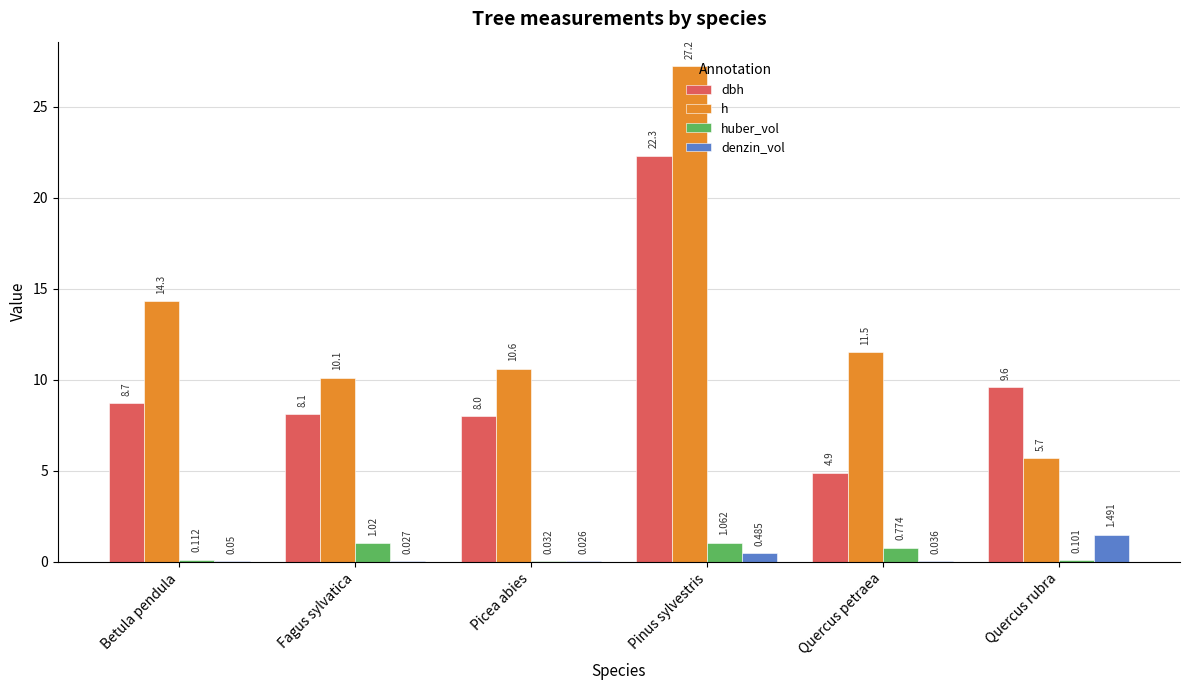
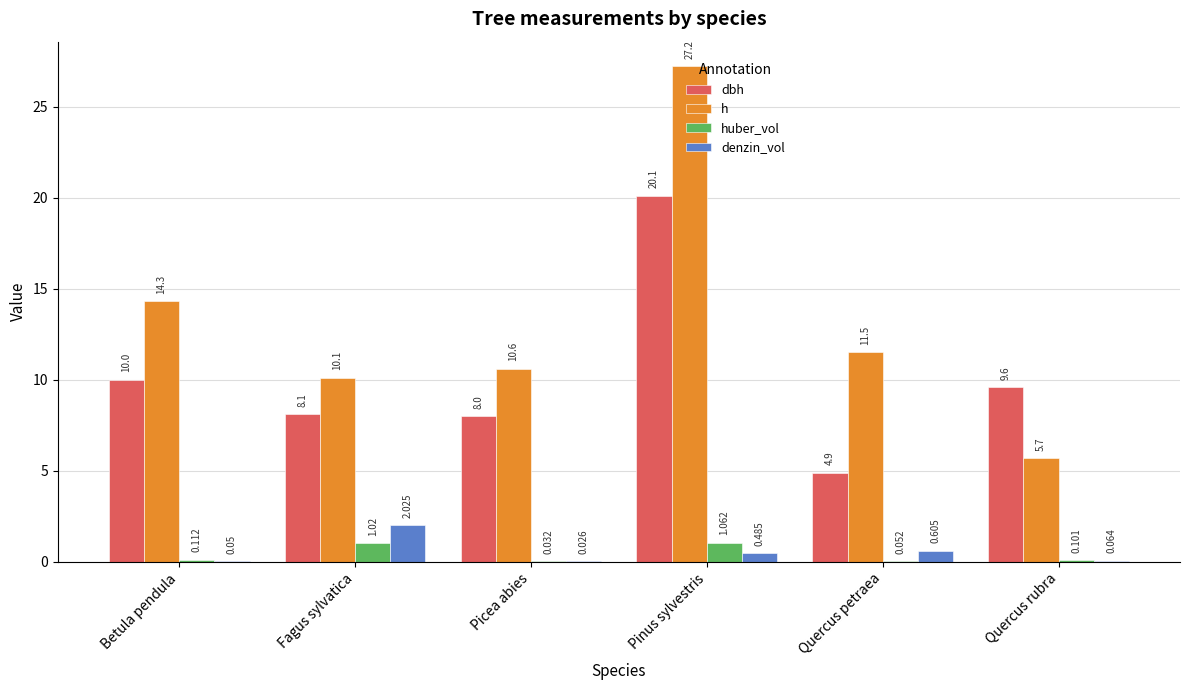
dbh, Betula pendula: 8.7 -> 10.0
denzin_vol, Fagus sylvatica: 0.027 -> 2.025
dbh, Pinus sylvestris: 22.3 -> 20.1
huber_vol, Quercus petraea: 0.774 -> 0.052
denzin_vol, Quercus petraea: 0.036 -> 0.605
denzin_vol, Quercus rubra: 1.491 -> 0.064
